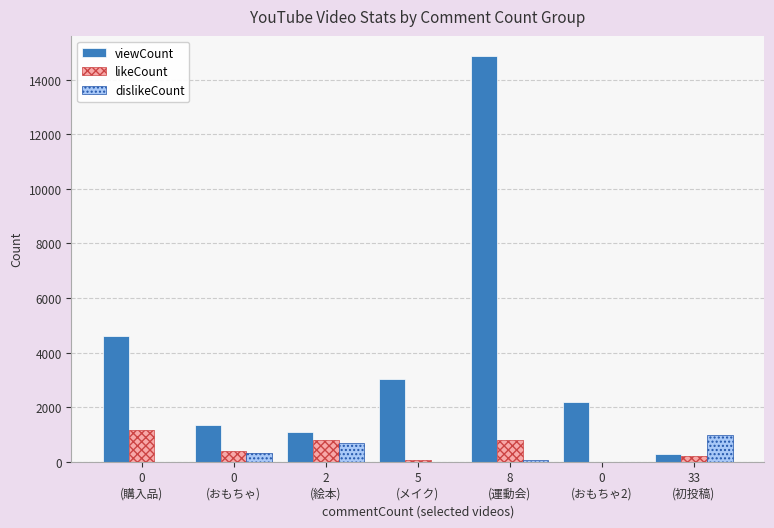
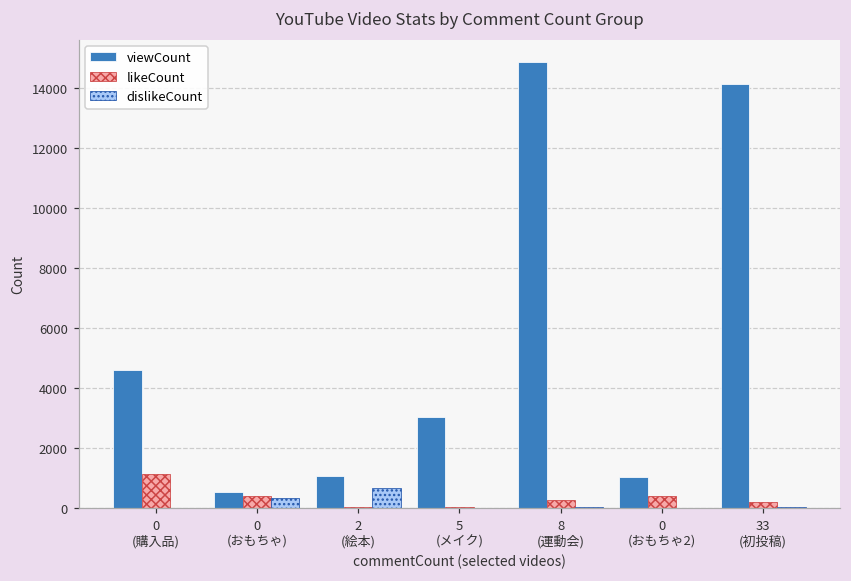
viewCount, 0 (おもちゃ): 1300 -> 600
likeCount, 2 (絵本): 800 -> 0
likeCount, 8 (運動会): 800 -> 300
viewCount, 0 (おもちゃ2): 2200 -> 1000
likeCount, 0 (おもちゃ2): 0 -> 400
viewCount, 33 (初投稿): 300 -> 14100
dislikeCount, 33 (初投稿): 1000 -> 0
